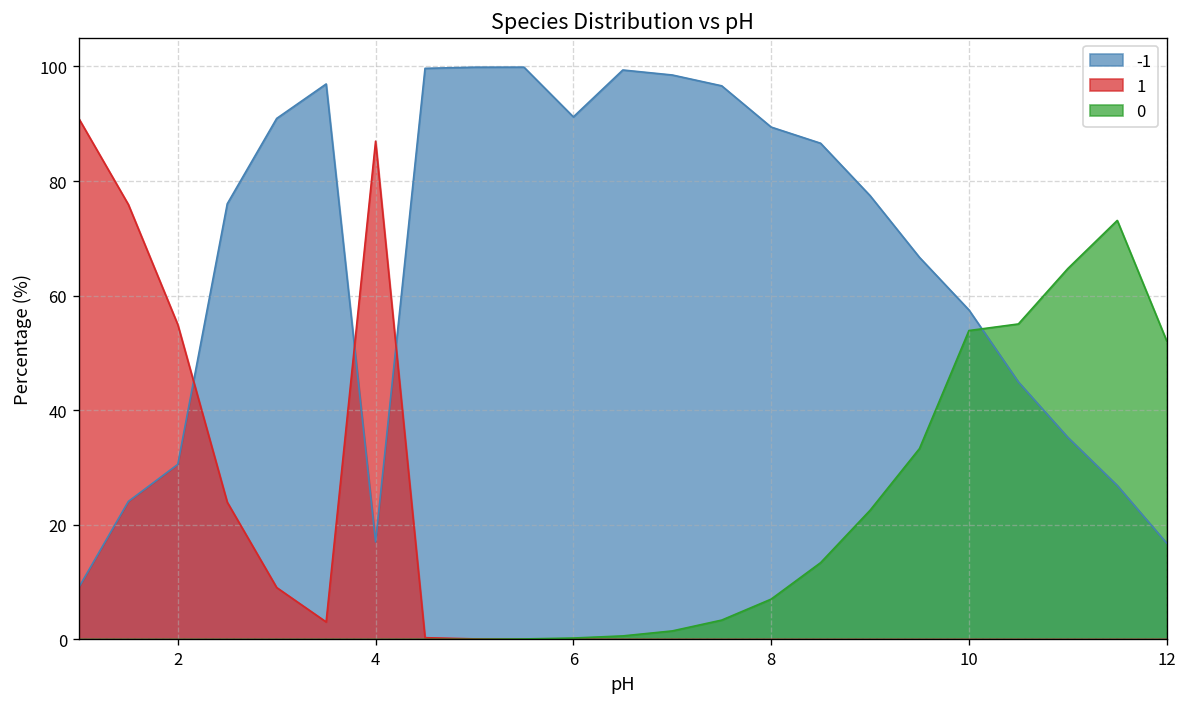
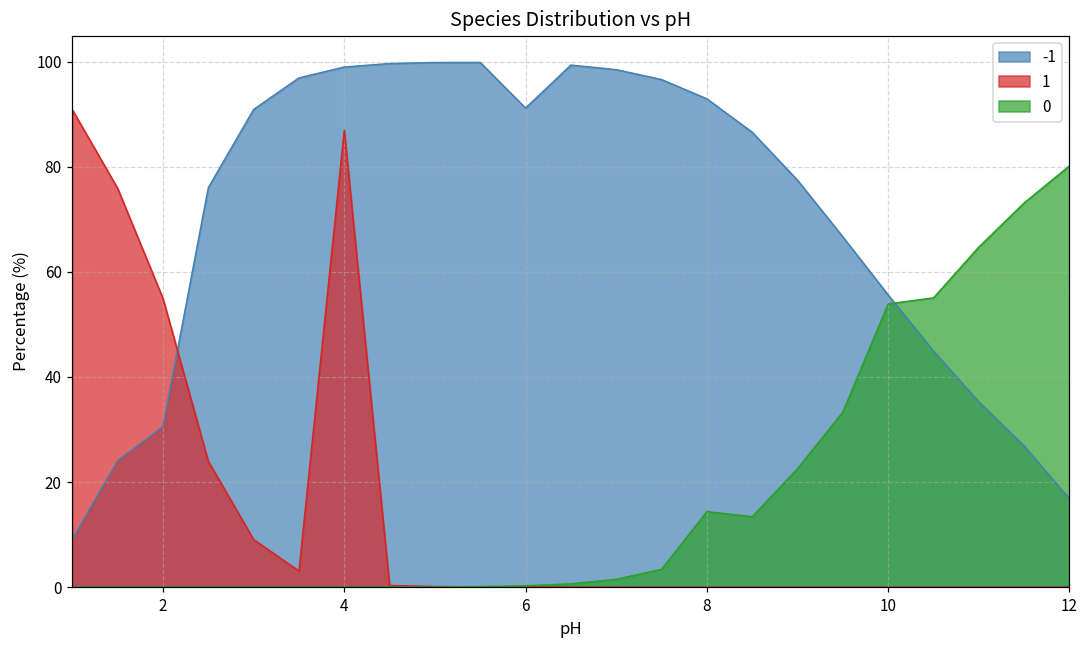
-1, 4: 17 -> 99
-1, 8: 89 -> 93
0, 8: 7 -> 14
-1, 10: 58 -> 56
0, 12: 52 -> 80
